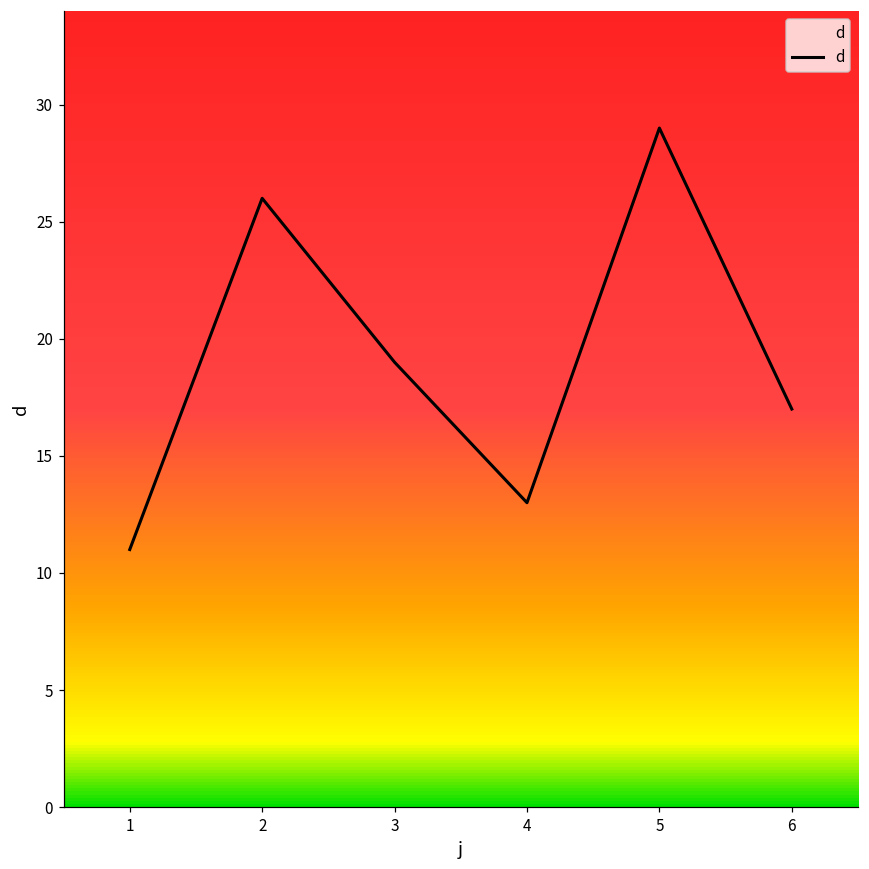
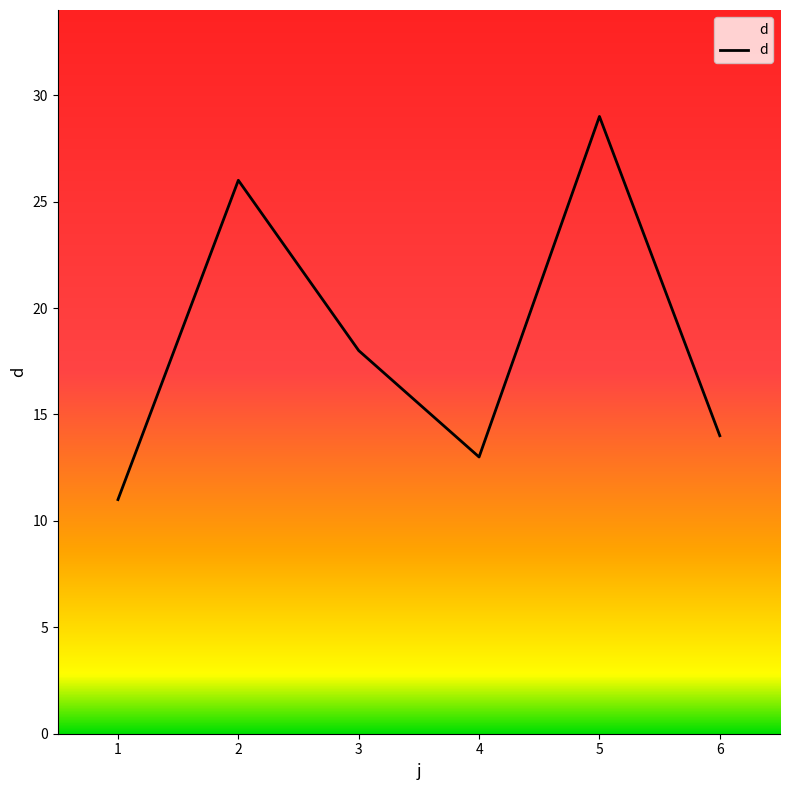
3: 19 -> 18
6: 17 -> 14
